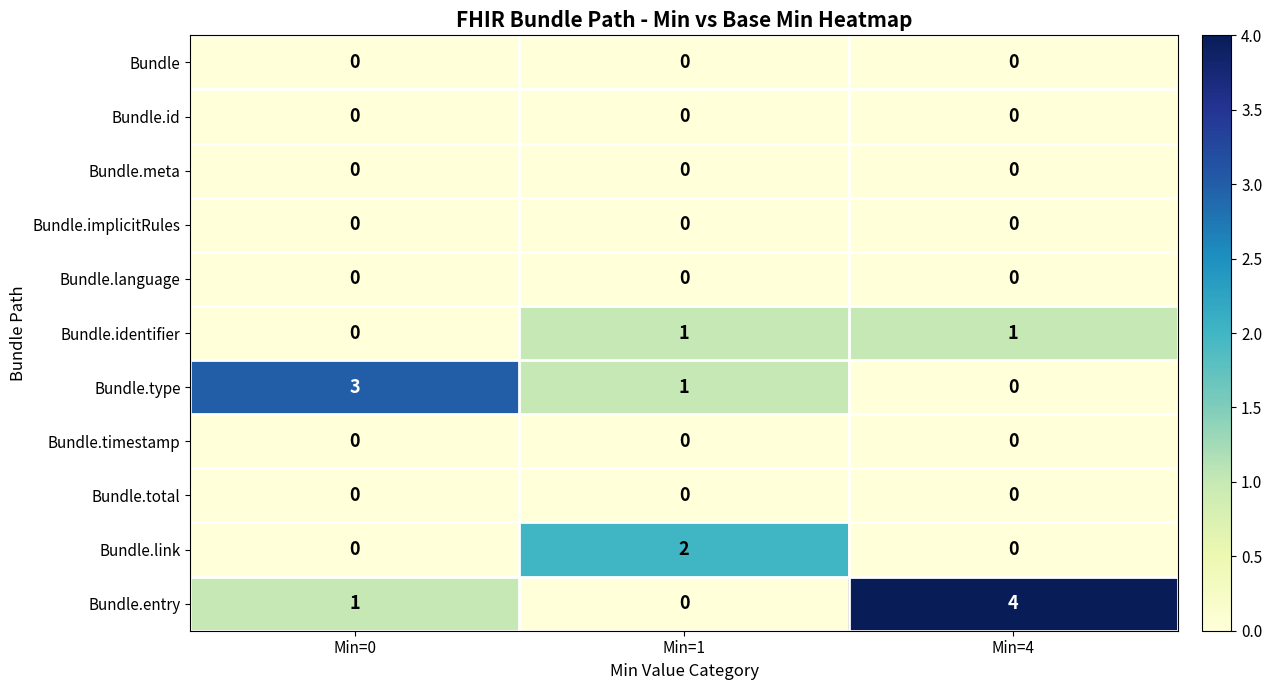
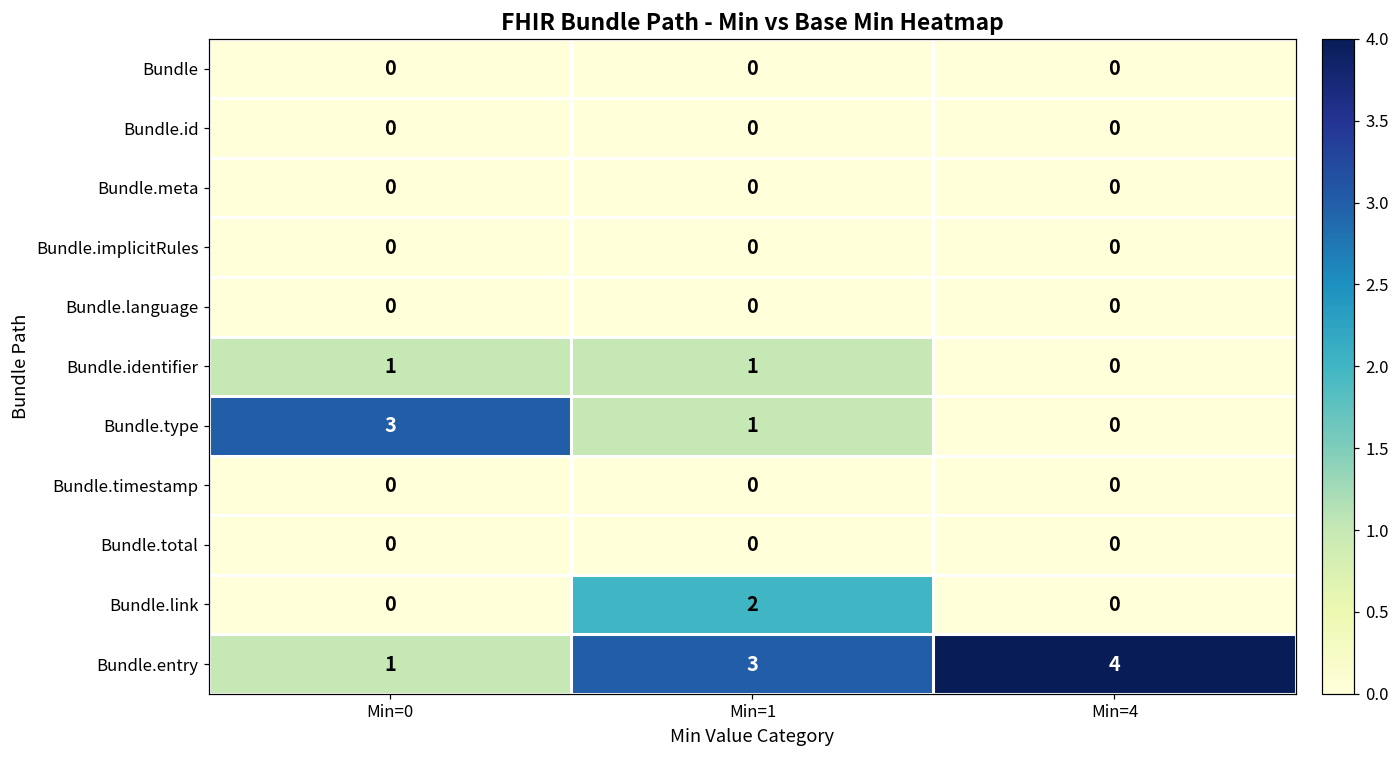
Bundle.identifier, Min=0: 0 -> 1
Bundle.identifier, Min=4: 1 -> 0
Bundle.entry, Min=1: 0 -> 3
